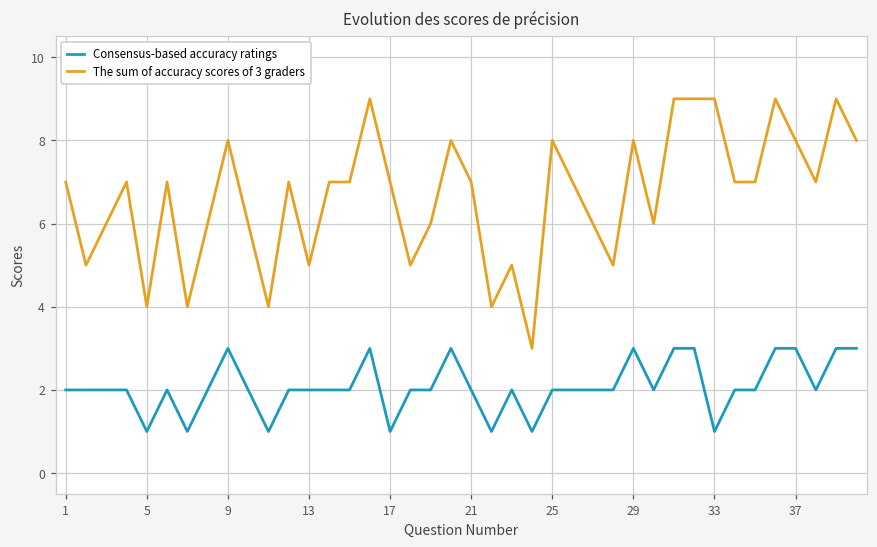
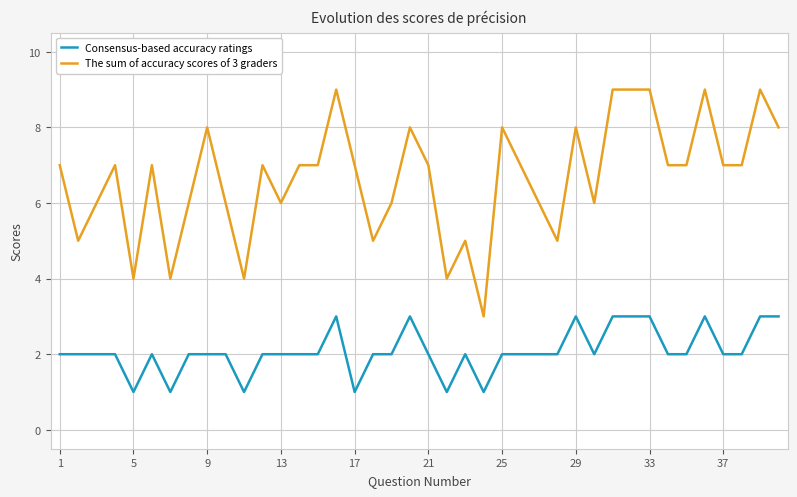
Consensus-based accuracy ratings, 9: 3 -> 2
The sum of accuracy scores of 3 graders, 13: 5 -> 6
Consensus-based accuracy ratings, 33: 1 -> 3
Consensus-based accuracy ratings, 37: 3 -> 2
The sum of accuracy scores of 3 graders, 37: 8 -> 7
